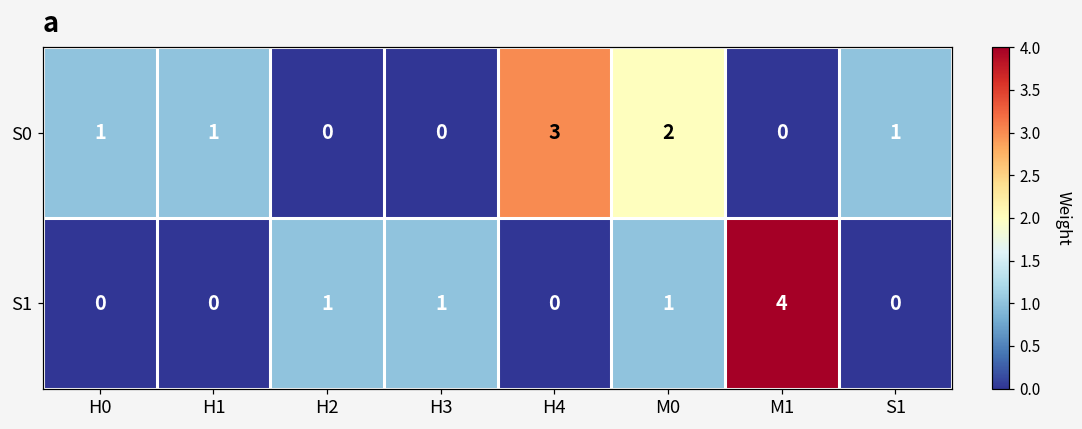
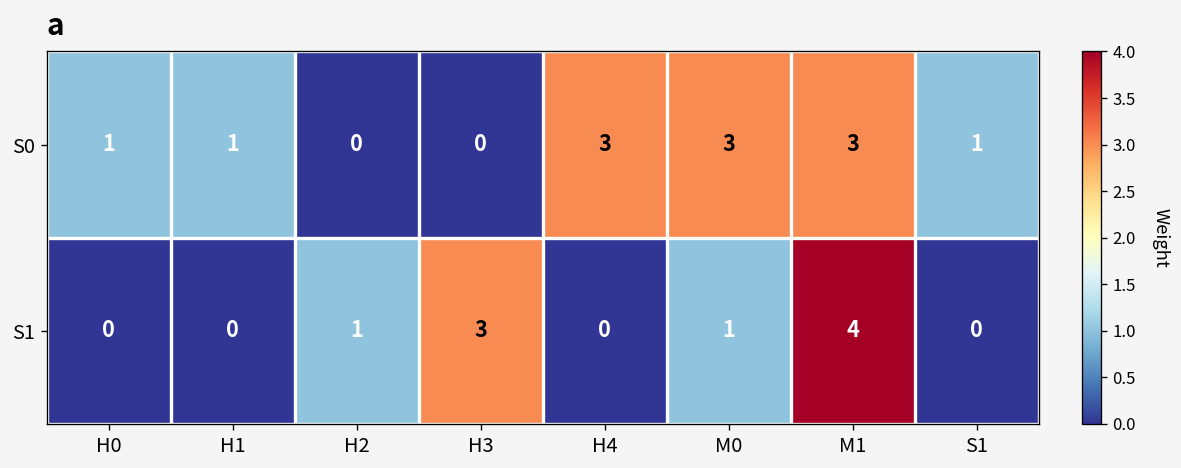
S0, M0: 2 -> 3
S0, M1: 0 -> 3
S1, H3: 1 -> 3
